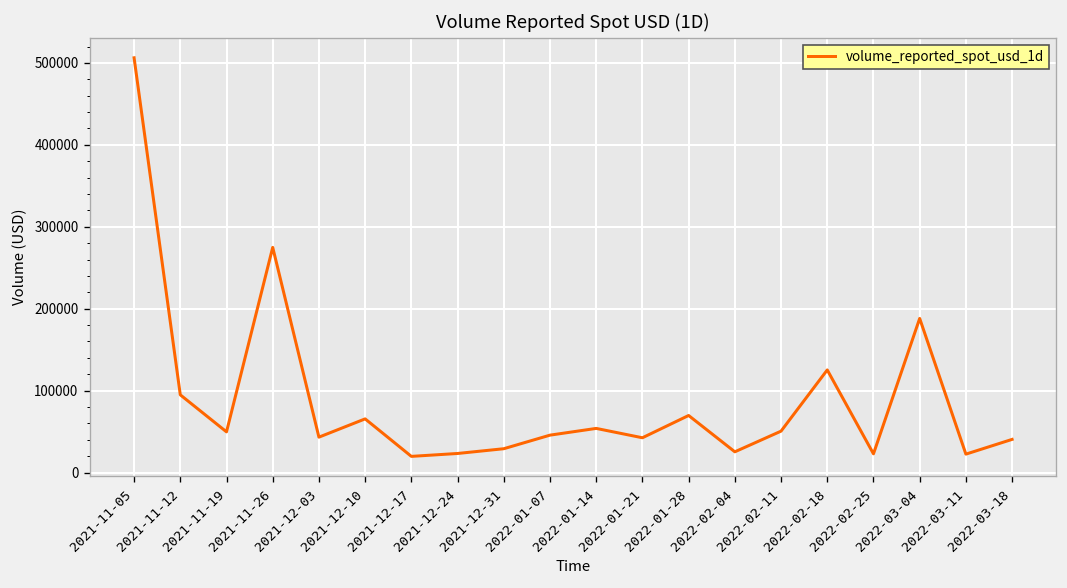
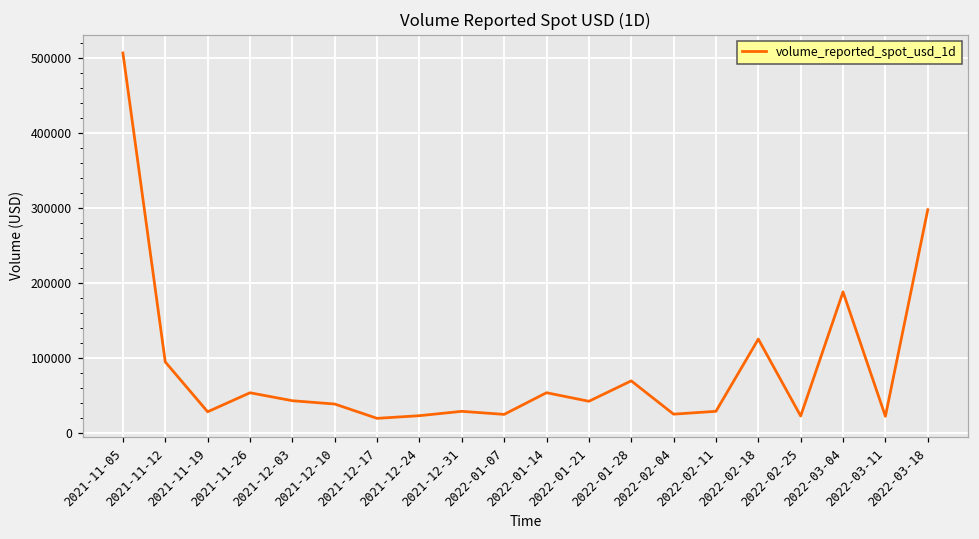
2021-11-19: 50000 -> 30000
2021-11-26: 270000 -> 50000
2021-12-10: 70000 -> 40000
2022-01-07: 50000 -> 20000
2022-02-11: 50000 -> 30000
2022-03-18: 40000 -> 300000
